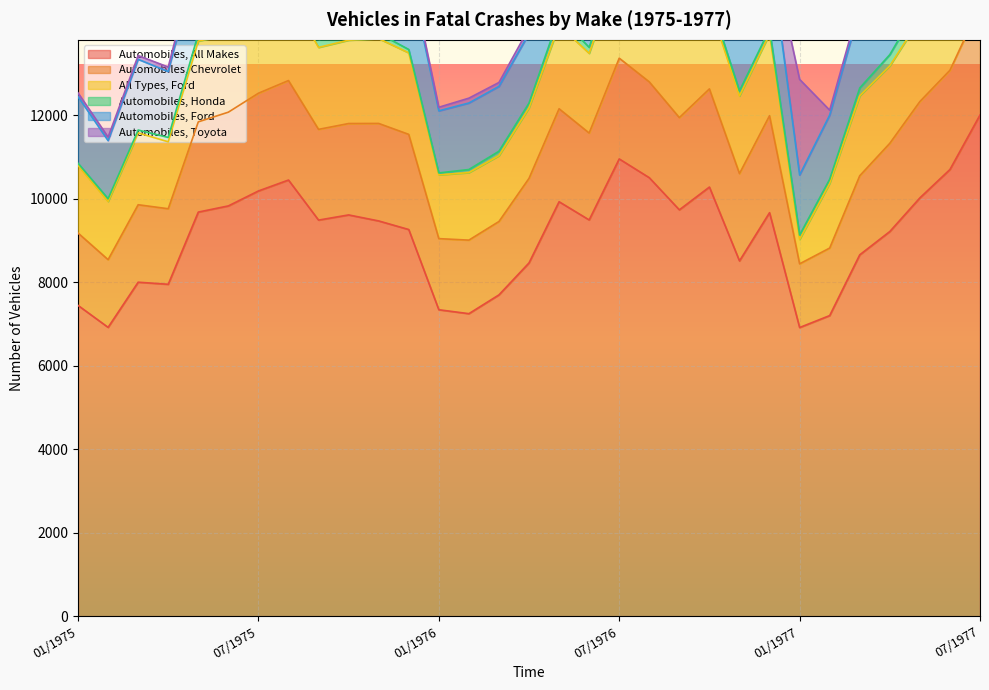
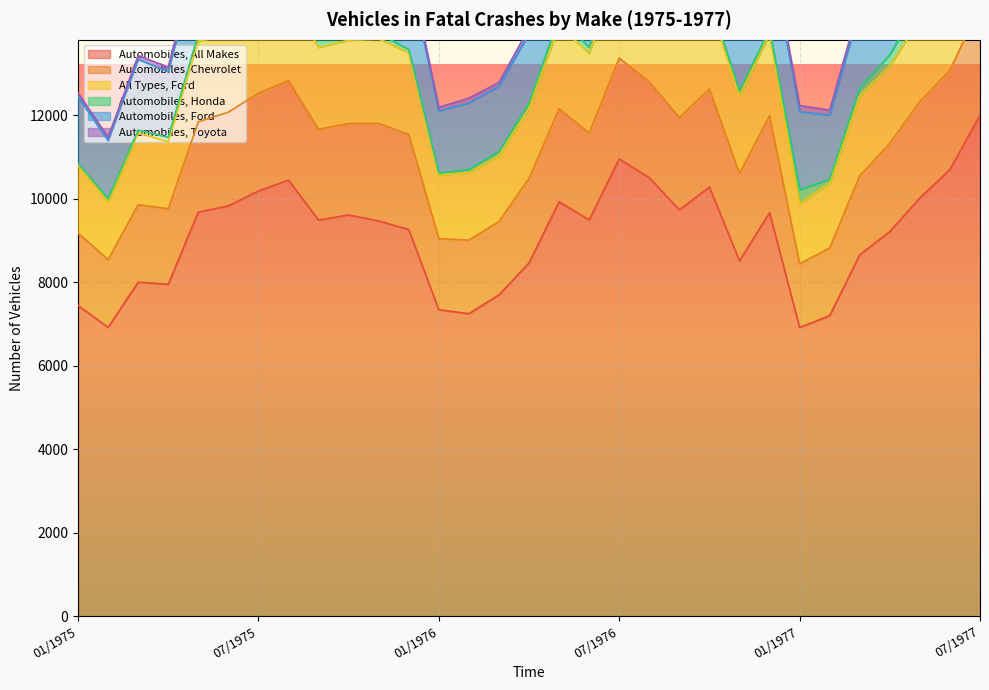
All Types, Ford, 01/1977: 600 -> 1400
Automobiles, Honda, 01/1977: 100 -> 300
Automobiles, Ford, 01/1977: 1400 -> 1900
Automobiles, Toyota, 01/1977: 2300 -> 100
